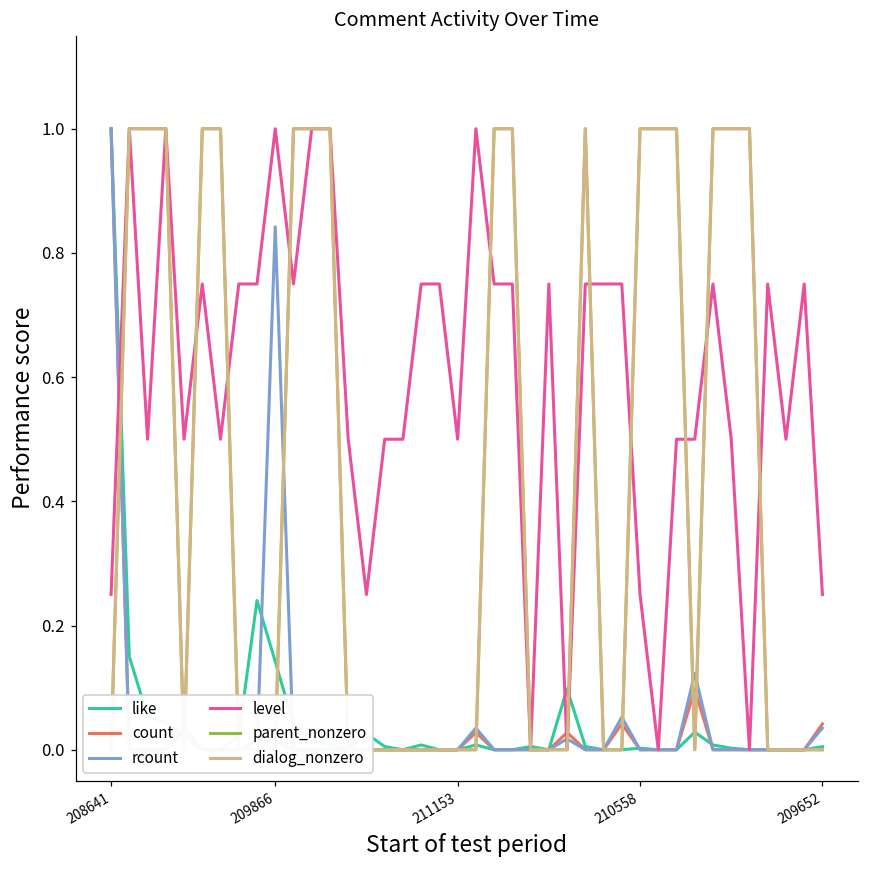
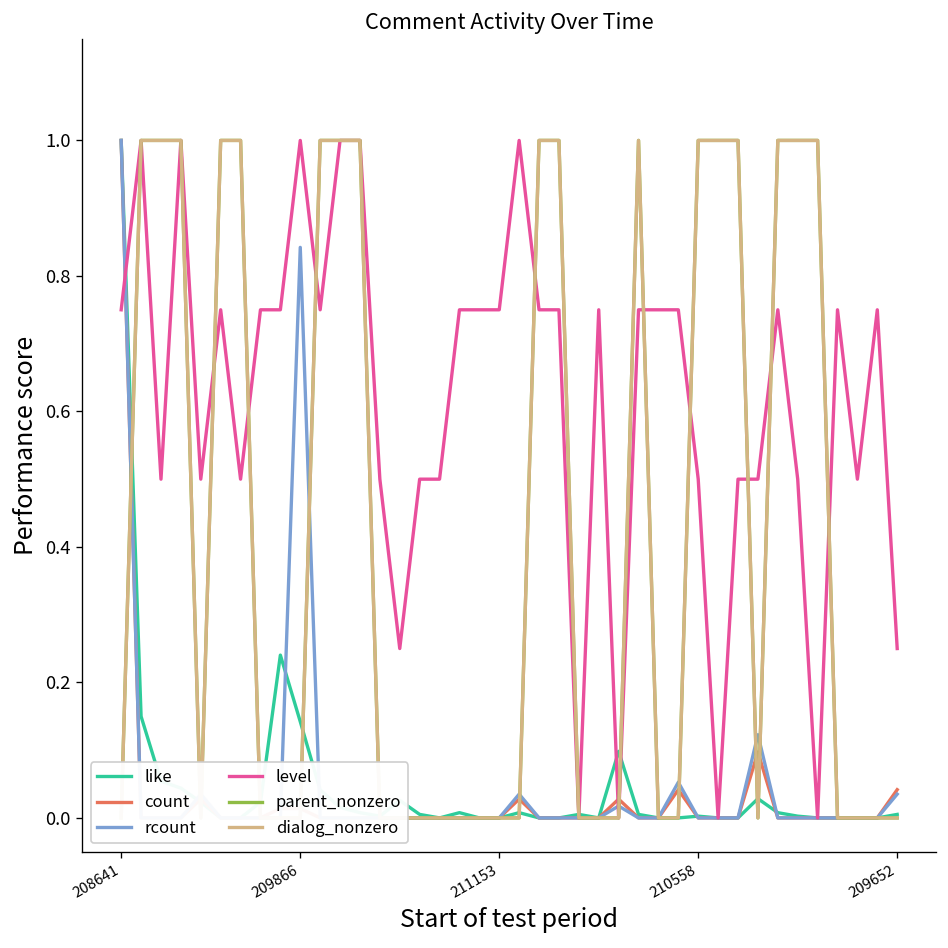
level, 208641: 0.25 -> 0.75
level, 211153: 0.50 -> 0.75
level, 210558: 0.25 -> 0.50
